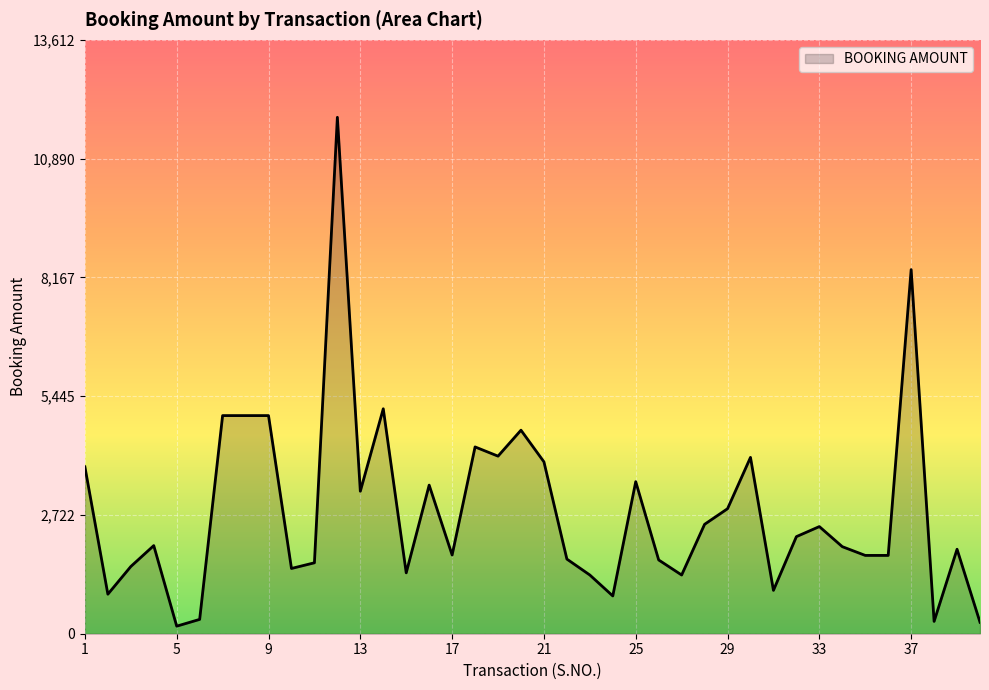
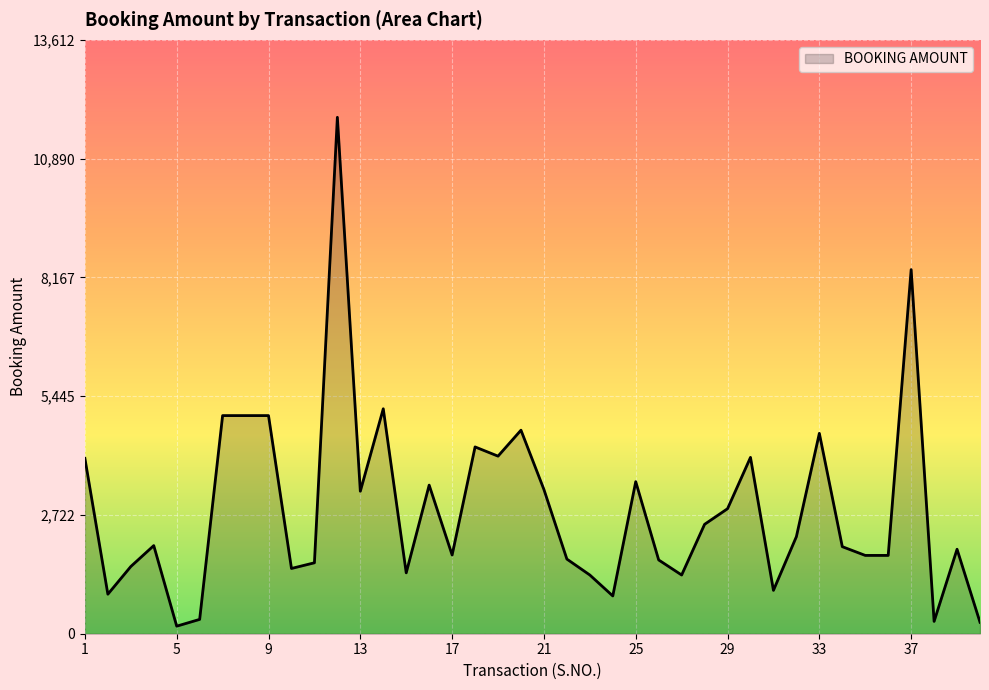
1: 3,800 -> 4,000
21: 3,900 -> 3,300
33: 2,500 -> 4,600
